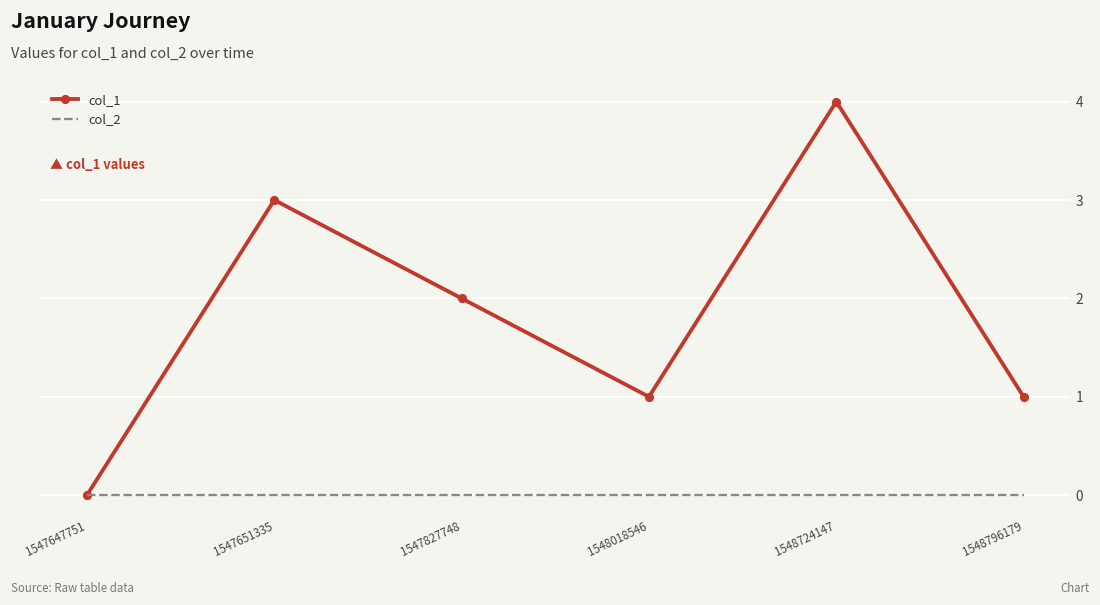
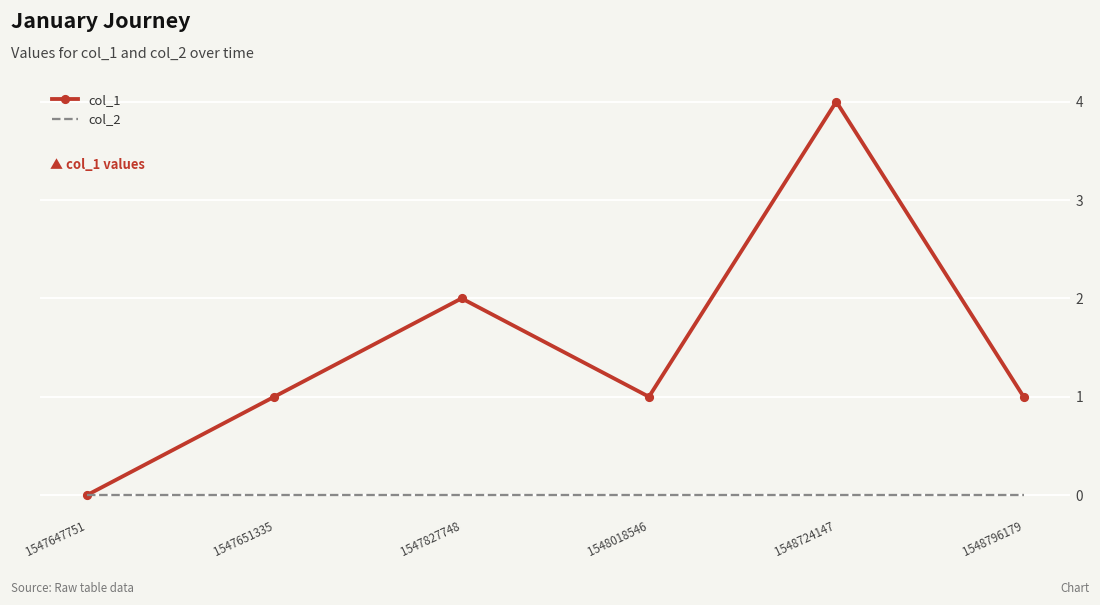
col_1, 1547651335: 3 -> 1
